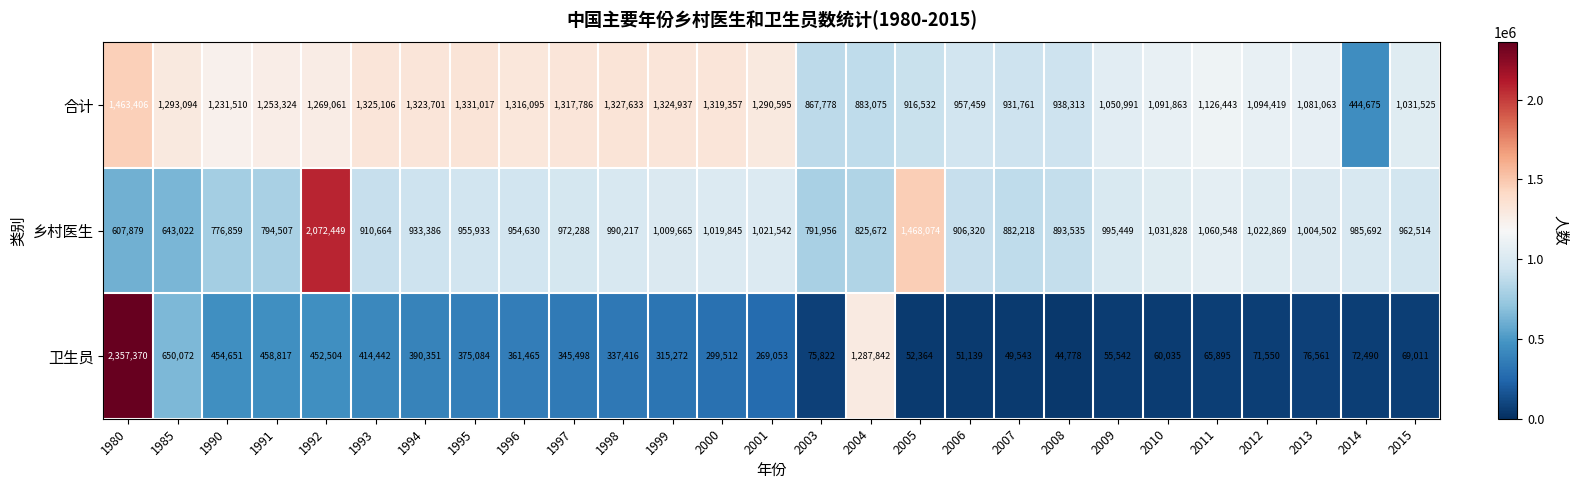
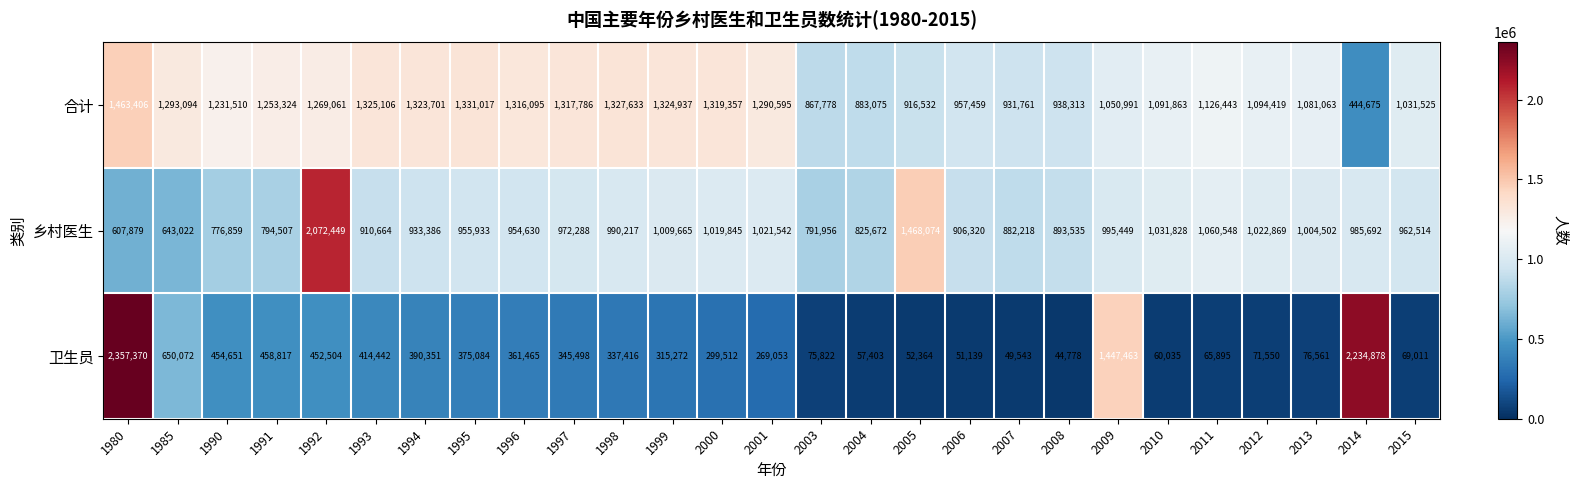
卫生员, 2004: 1,287,842 -> 57,403
卫生员, 2009: 55,542 -> 1,447,463
卫生员, 2014: 72,490 -> 2,234,878
